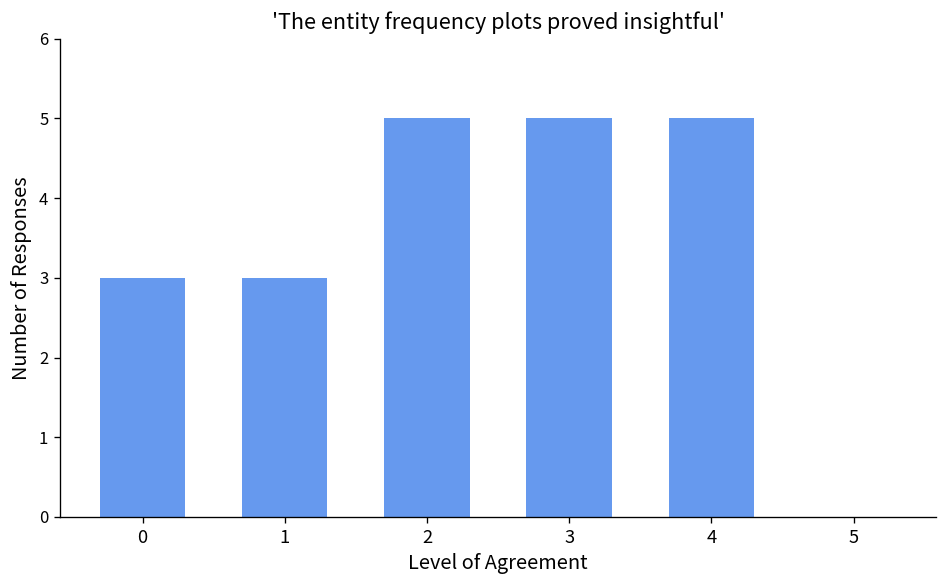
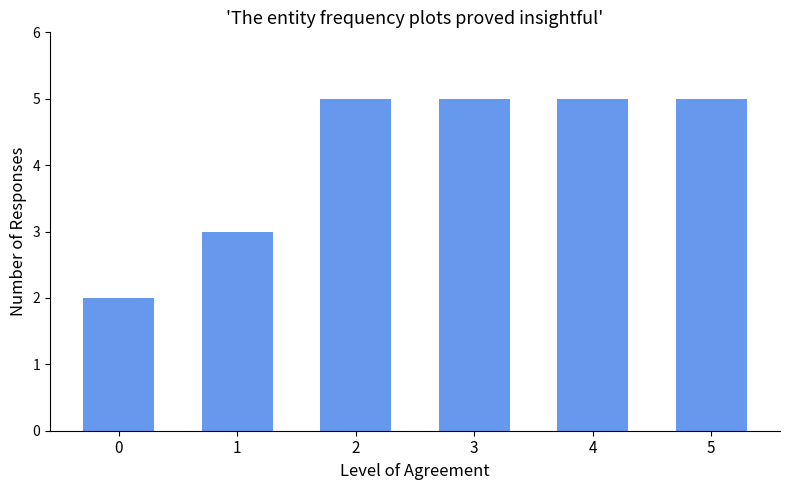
0: 3 -> 2
5: 0 -> 5
